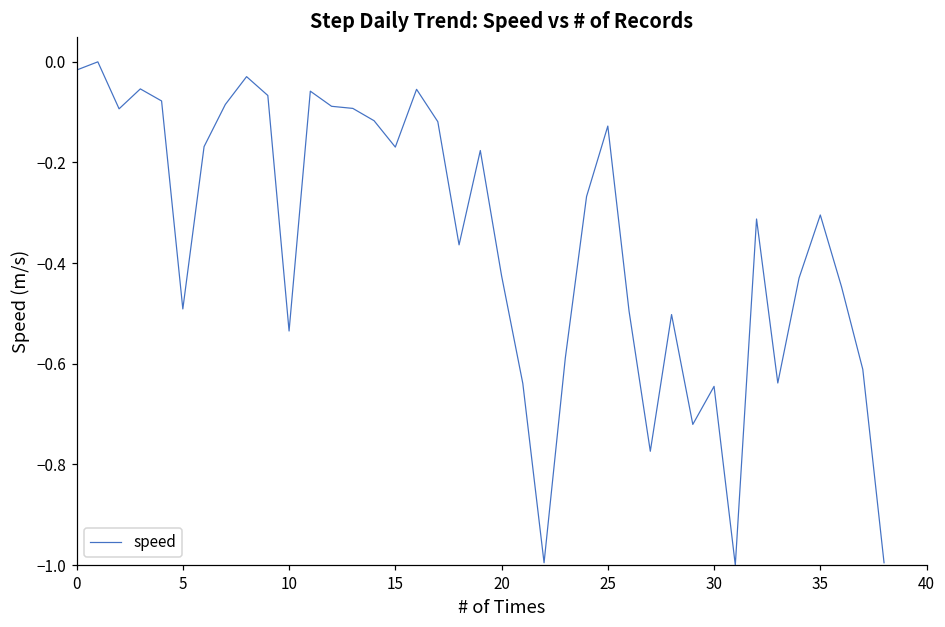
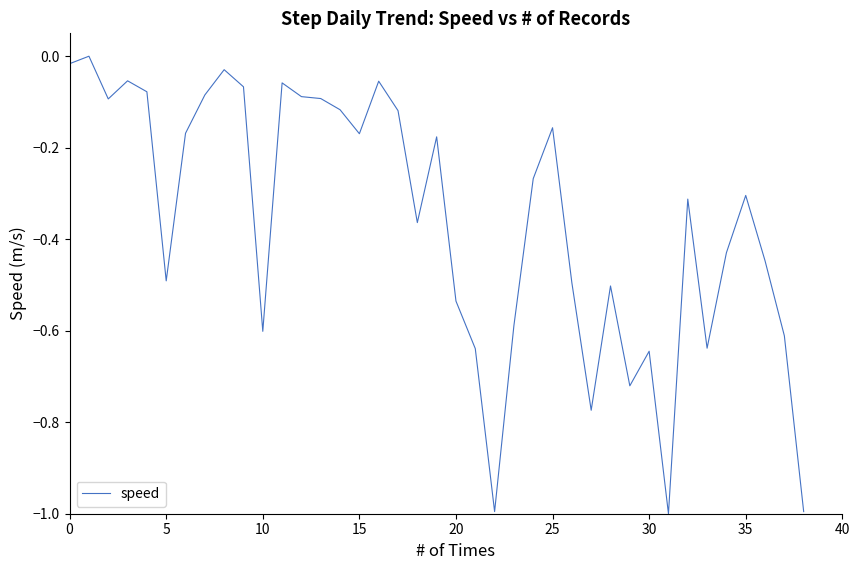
10: -0.53 -> -0.60
20: -0.42 -> -0.54
25: -0.13 -> -0.16
